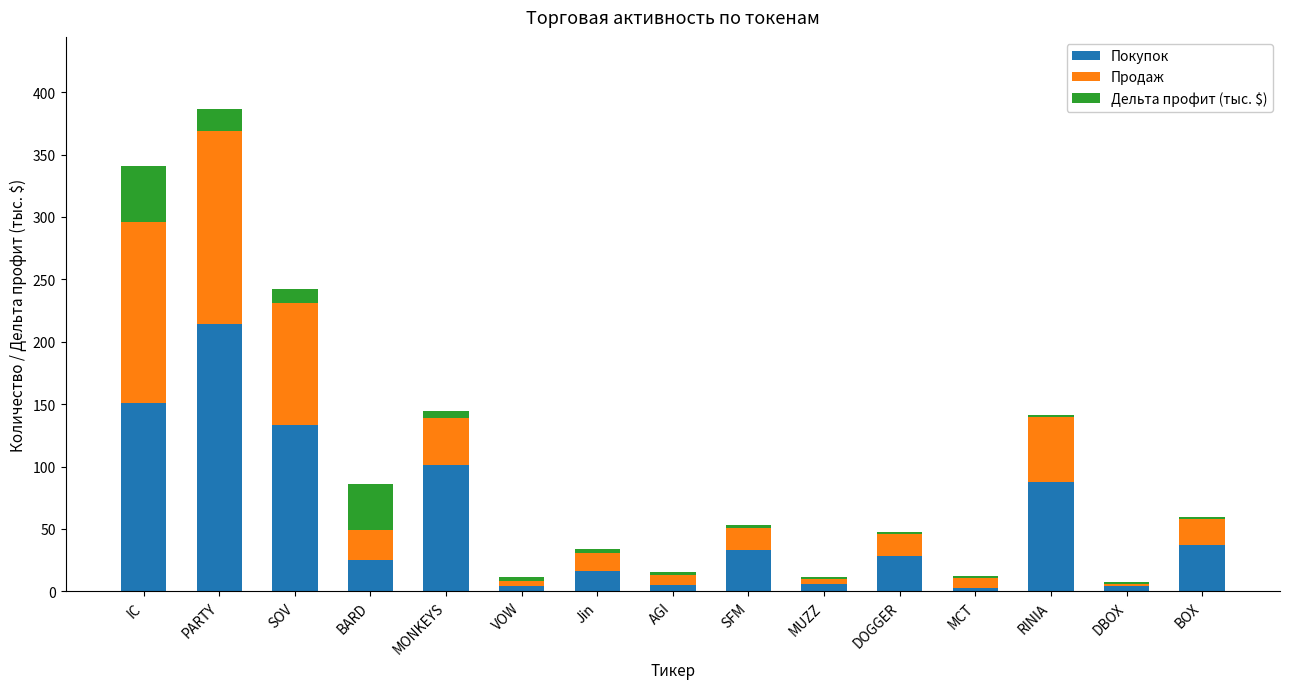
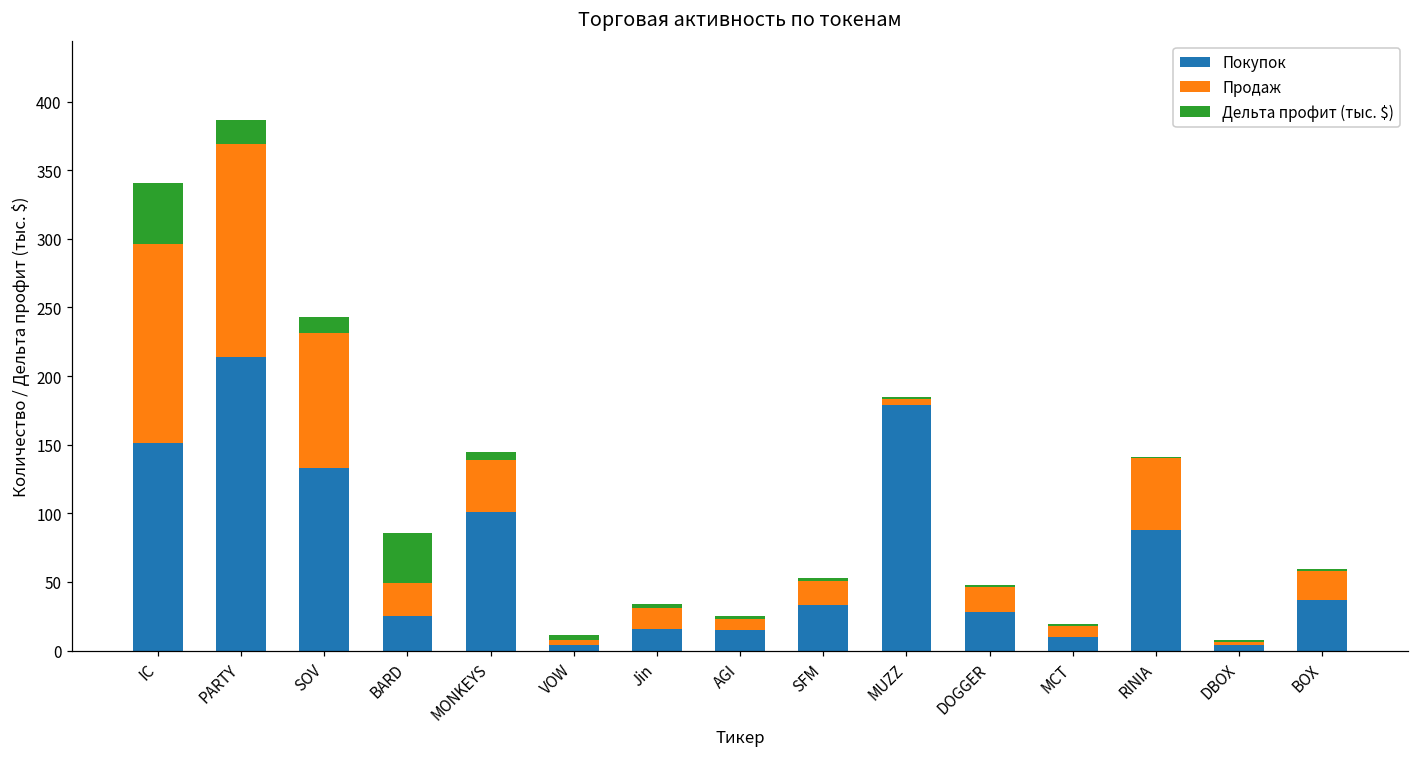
Покупок, AGI: 5 -> 15
Покупок, MUZZ: 6 -> 179
Покупок, MCT: 3 -> 10
